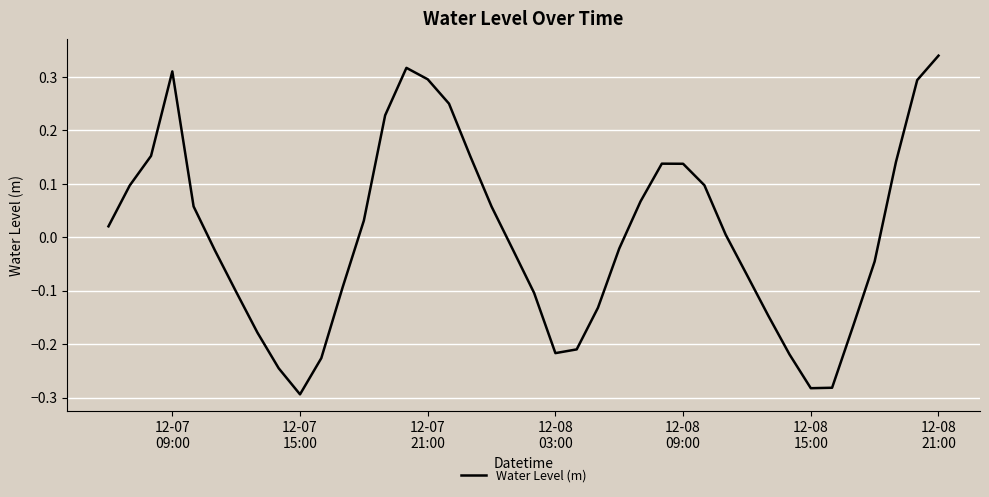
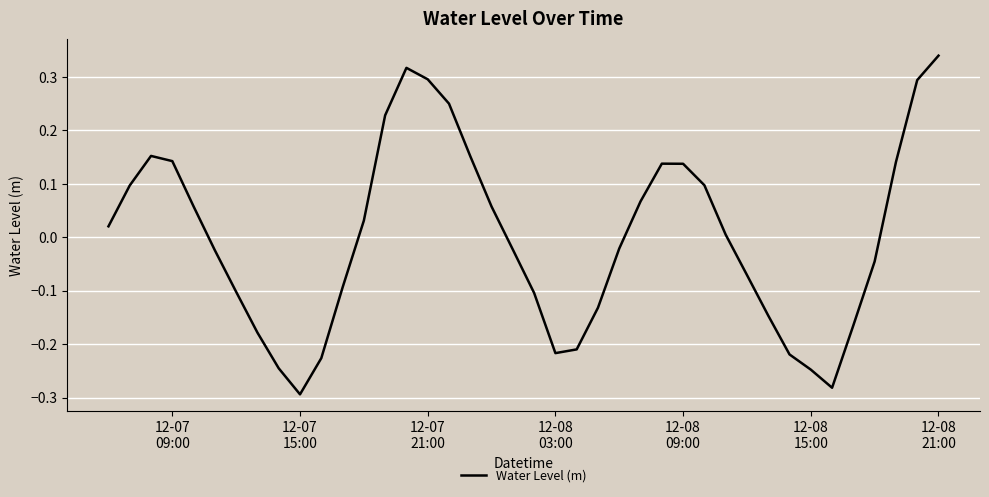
12-07 09:00: 0.31 -> 0.14
12-08 15:00: -0.28 -> -0.25
